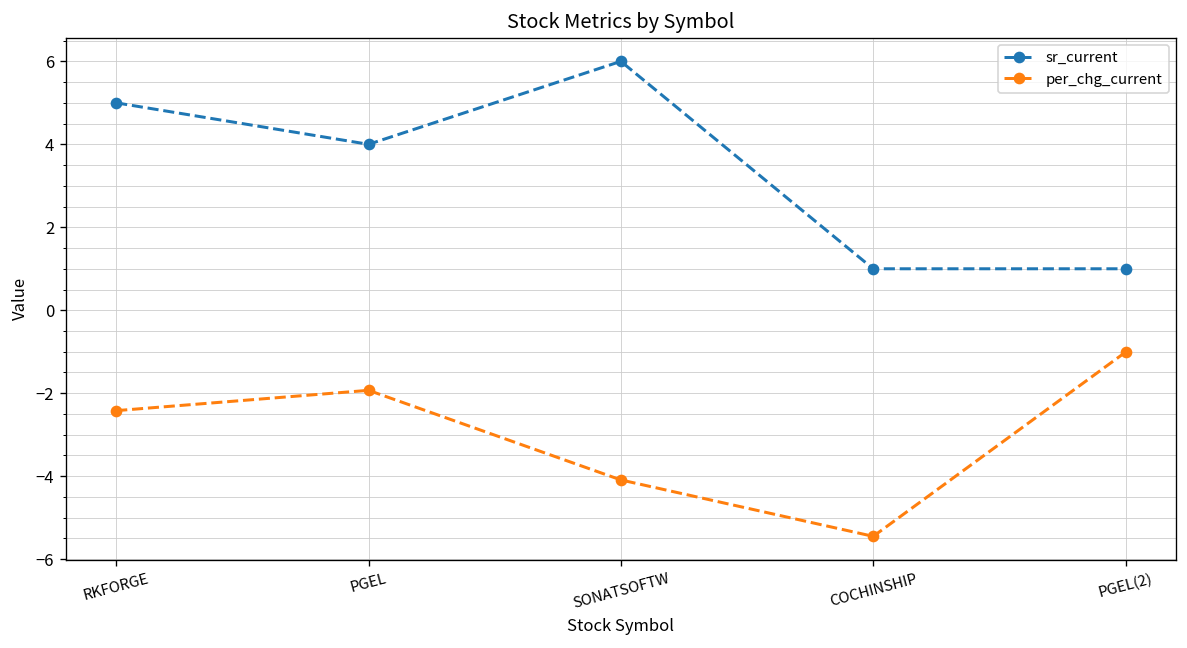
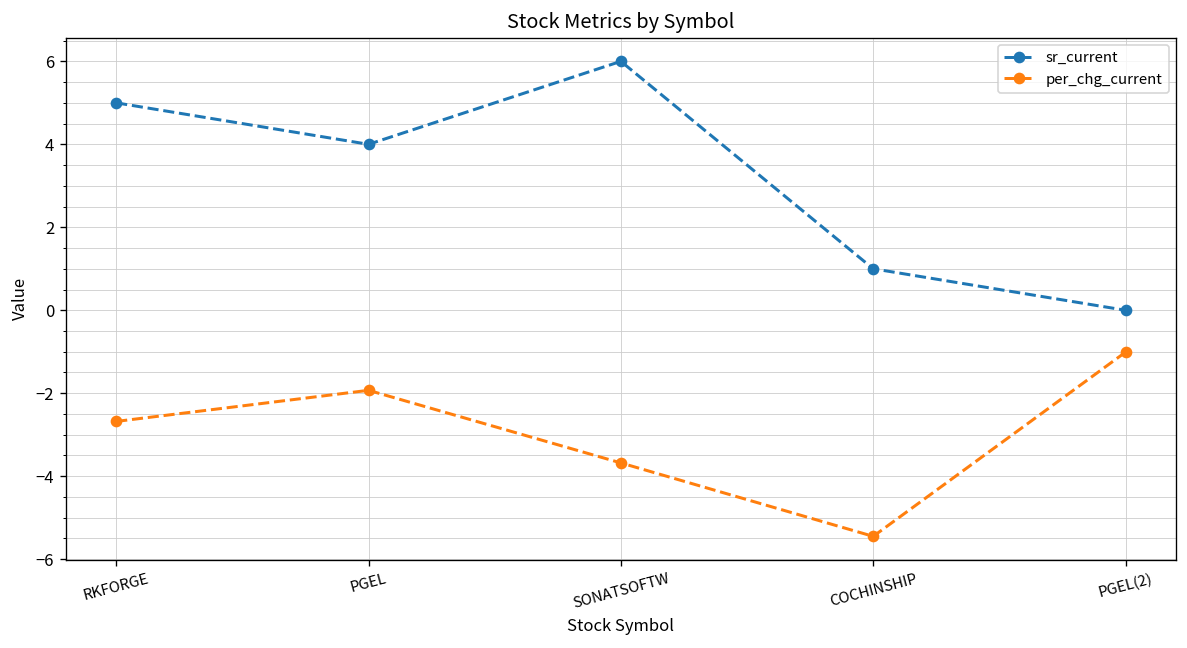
per_chg_current, RKFORGE: -2.4 -> -2.7
per_chg_current, SONATSOFTW: -4.1 -> -3.7
sr_current, PGEL(2): 1 -> 0
